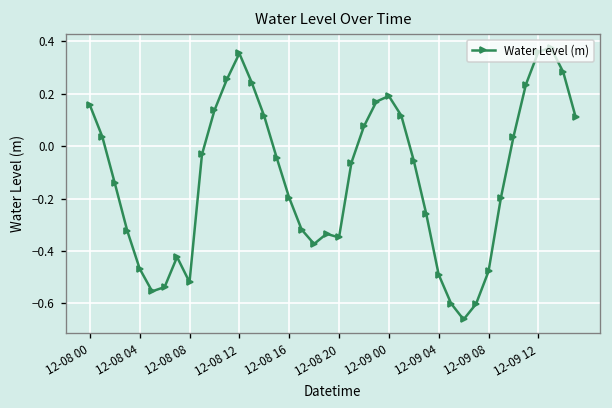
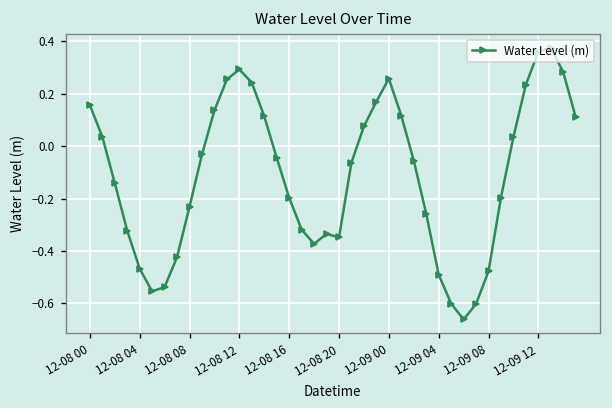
12-08 08: -0.52 -> -0.23
12-08 12: 0.35 -> 0.29
12-09 00: 0.19 -> 0.26
